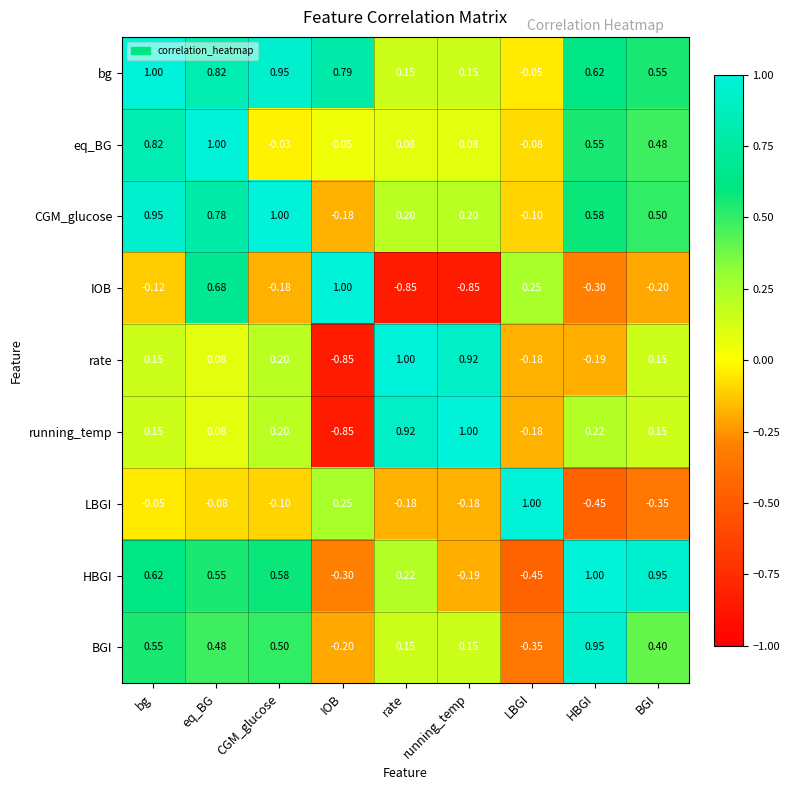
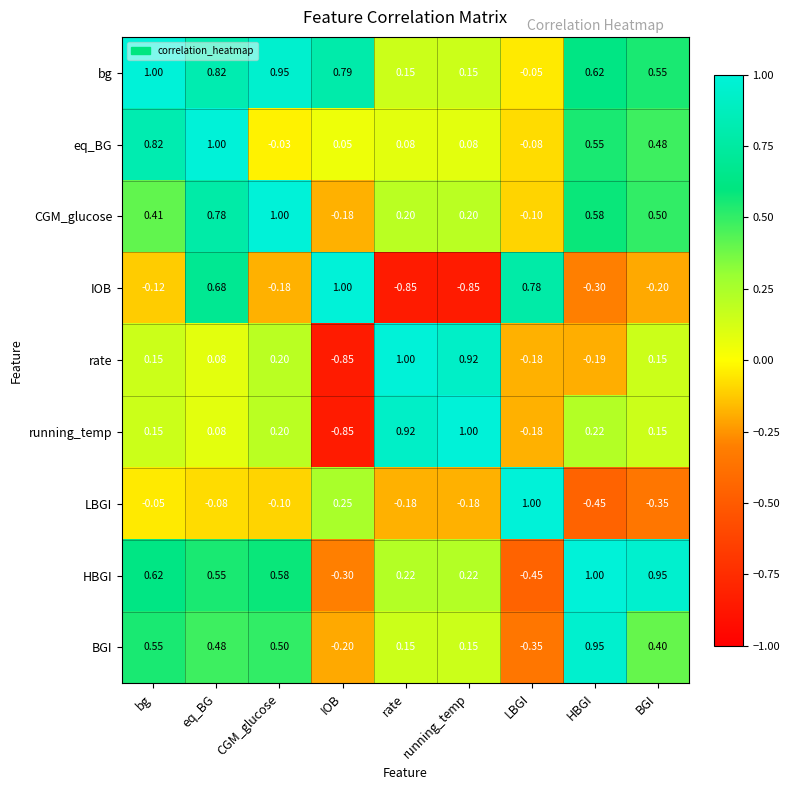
CGM_glucose, bg: 0.95 -> 0.41
IOB, LBGI: 0.25 -> 0.78
HBGI, running_temp: -0.19 -> 0.22
